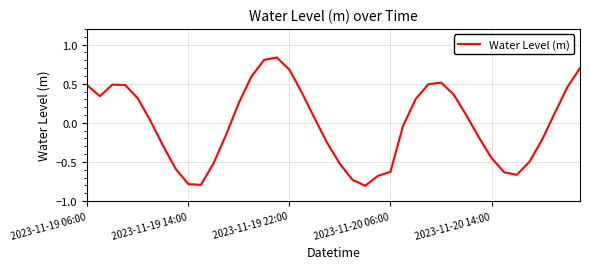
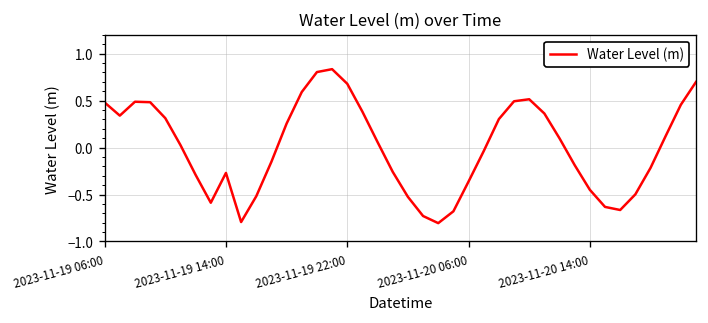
2023-11-19 14:00: -0.8 -> -0.3
2023-11-20 06:00: -0.6 -> -0.4
